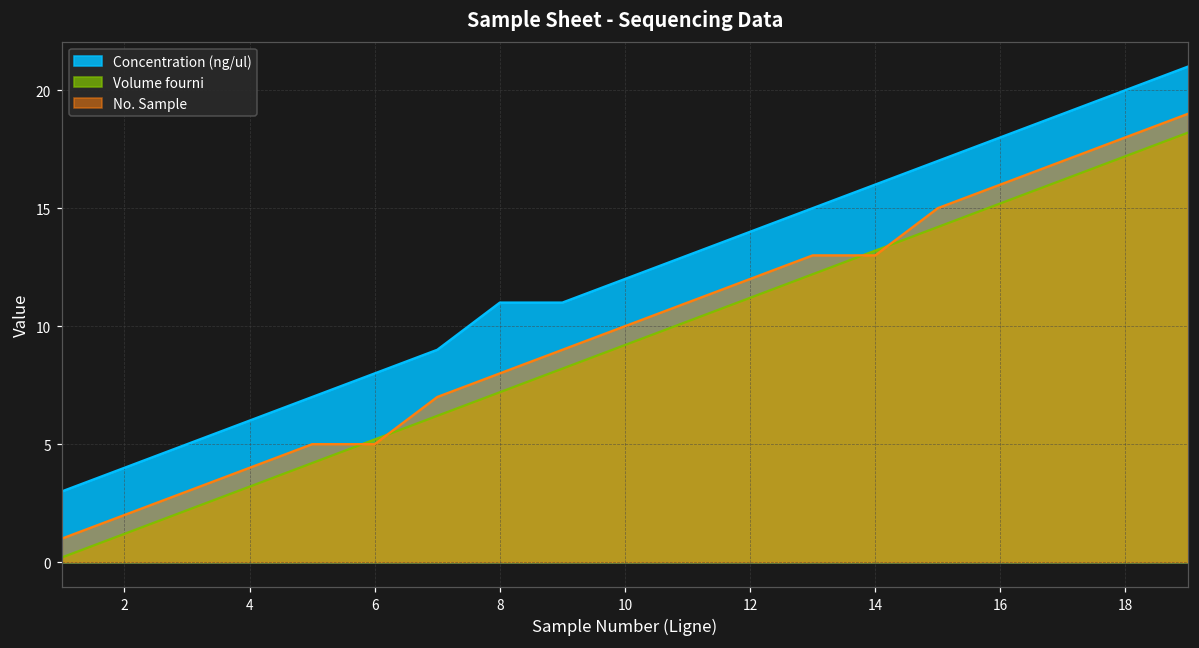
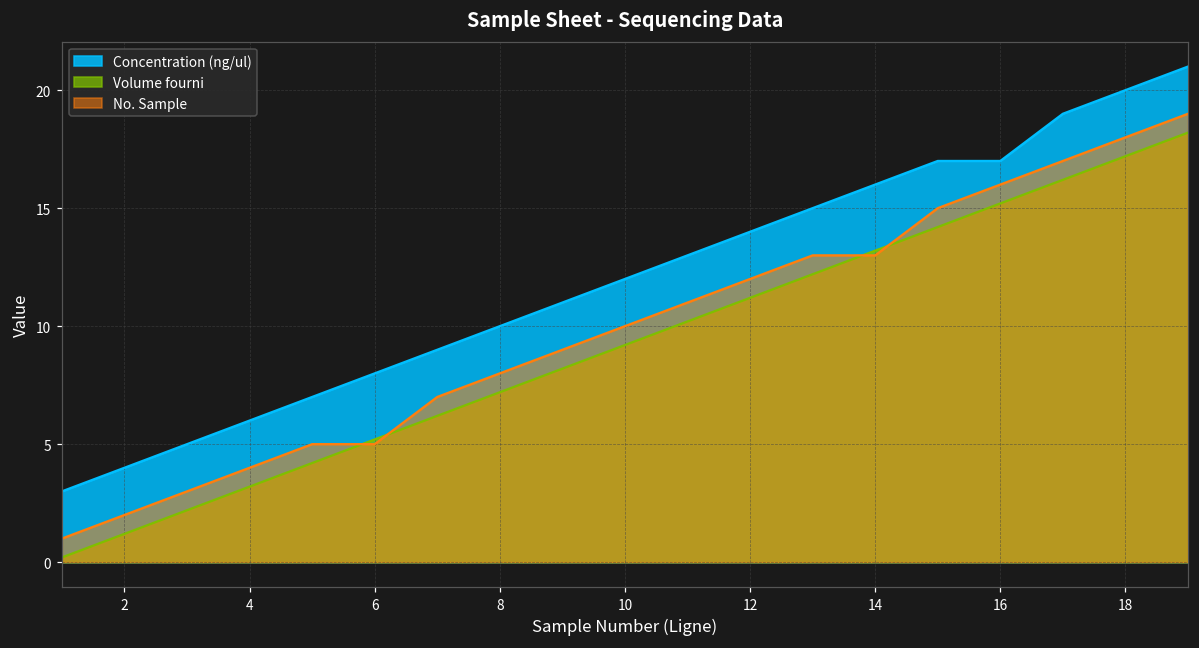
Concentration (ng/ul), 8: 11 -> 10
Concentration (ng/ul), 16: 18 -> 17
